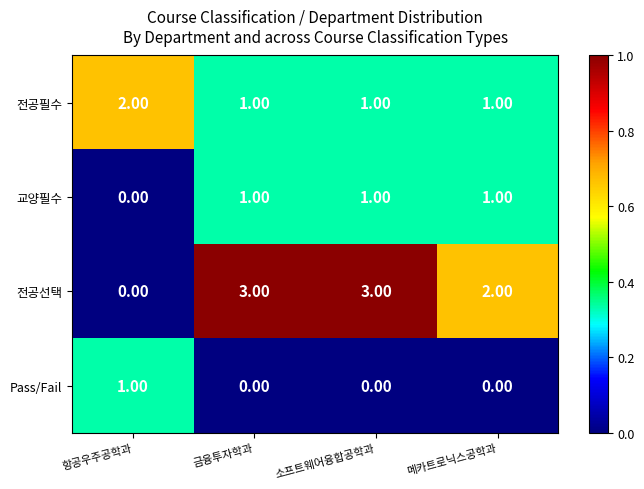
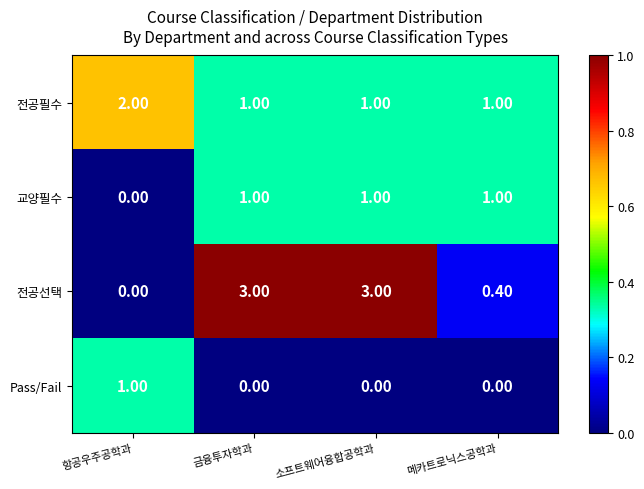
전공선택, 메카트로닉스공학과: 2.00 -> 0.40
